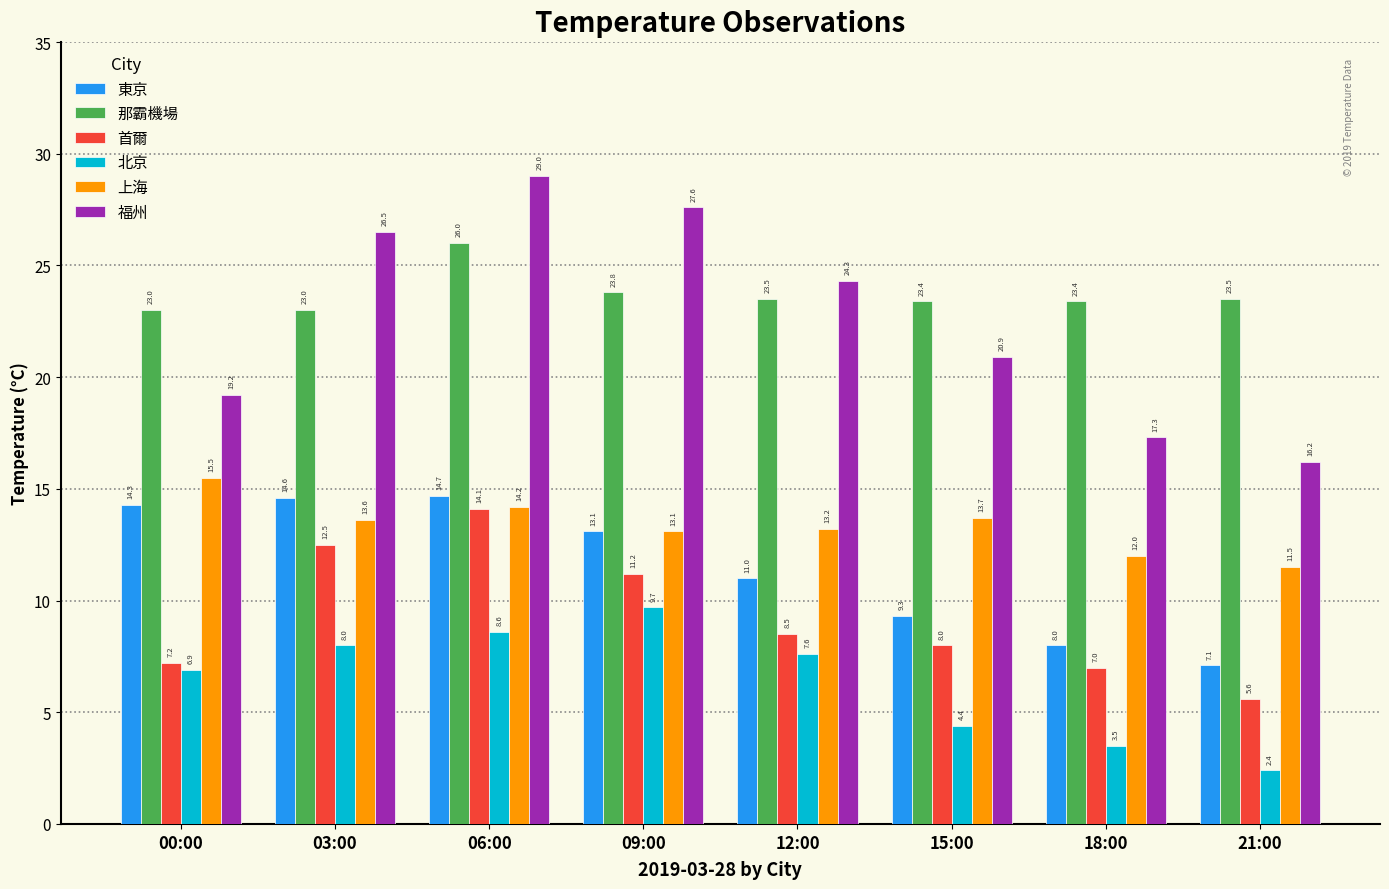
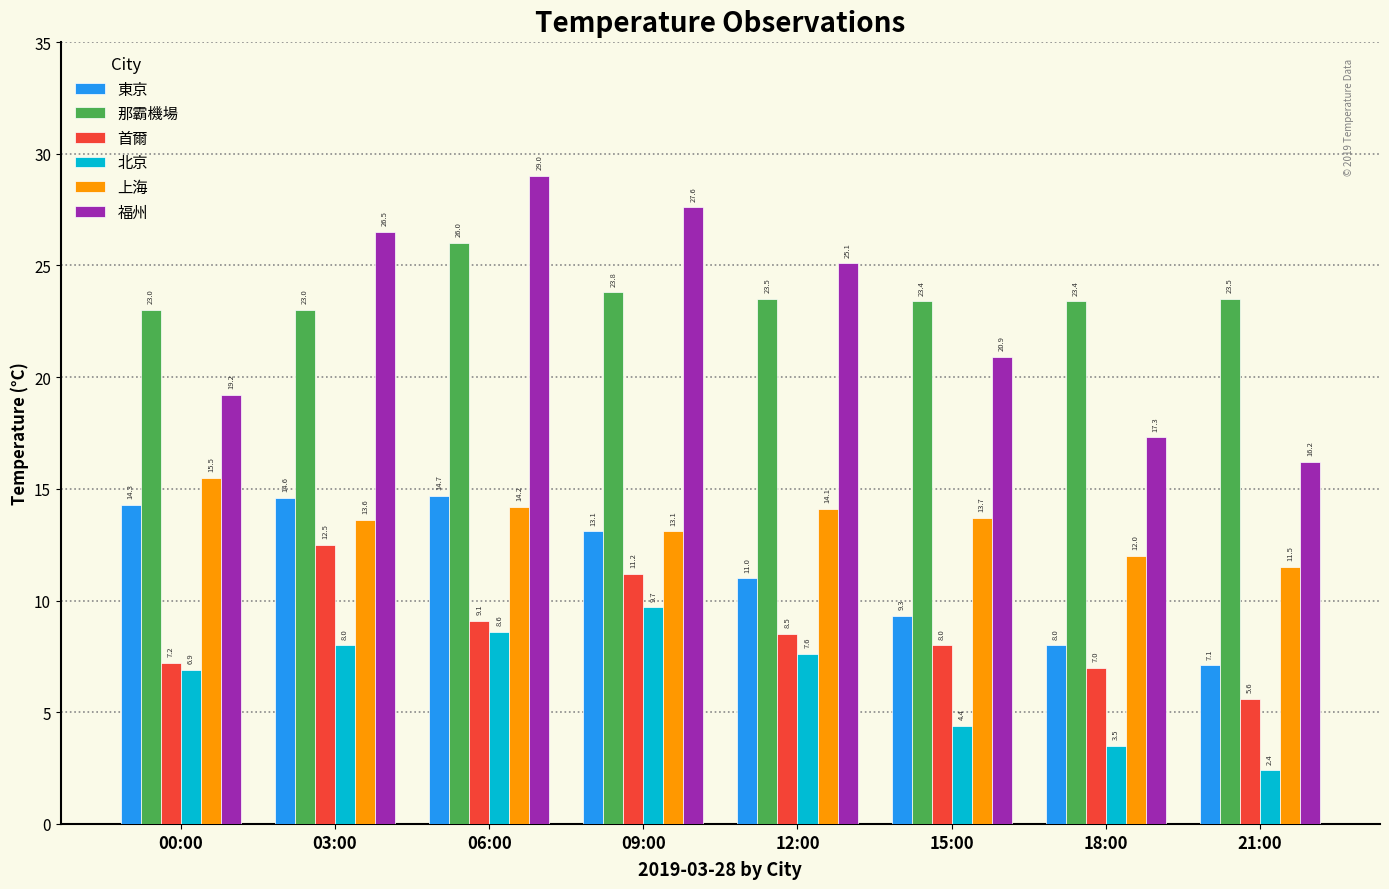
首爾, 06:00: 14.1 -> 9.1
上海, 12:00: 13.2 -> 14.1
福州, 12:00: 24.3 -> 25.1
